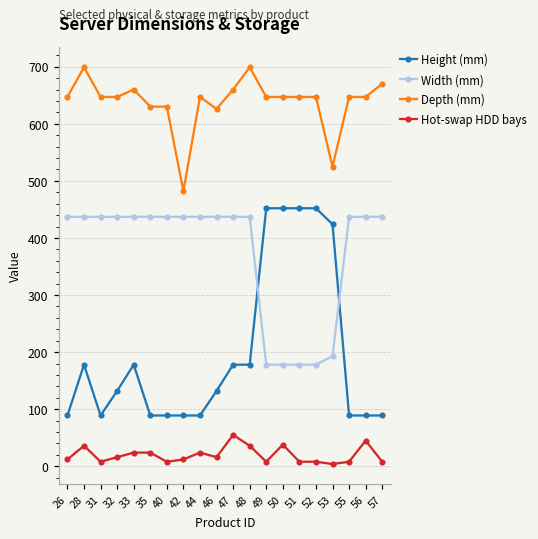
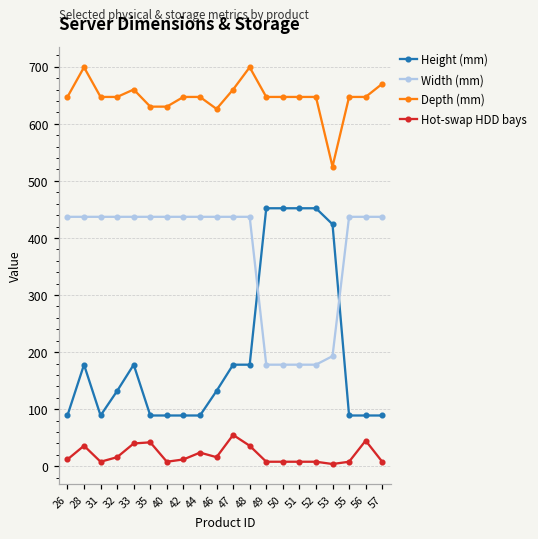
Hot-swap HDD bays, 33: 20 -> 40
Hot-swap HDD bays, 35: 20 -> 40
Depth (mm), 42: 480 -> 650
Hot-swap HDD bays, 50: 40 -> 10
